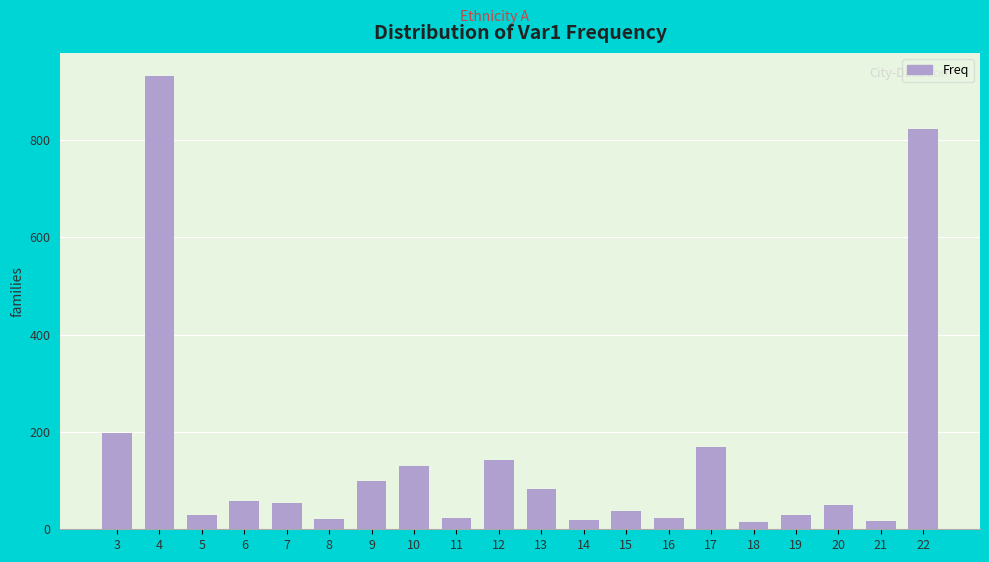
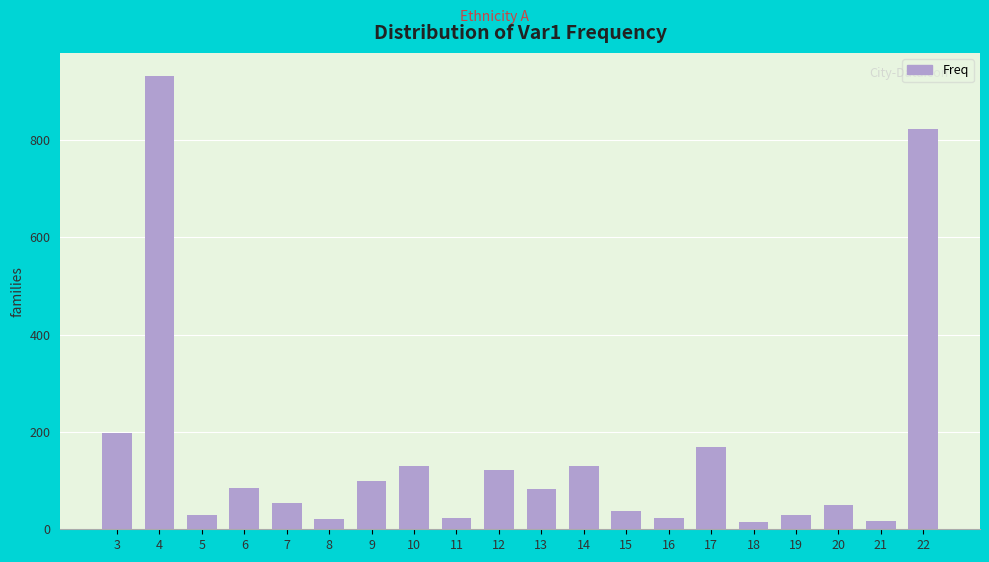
6: 60 -> 90
12: 140 -> 120
14: 20 -> 130
